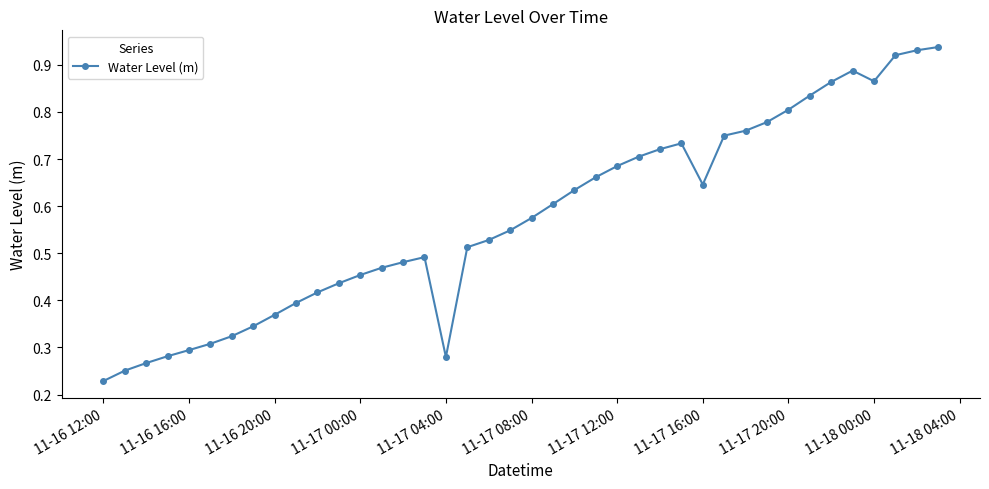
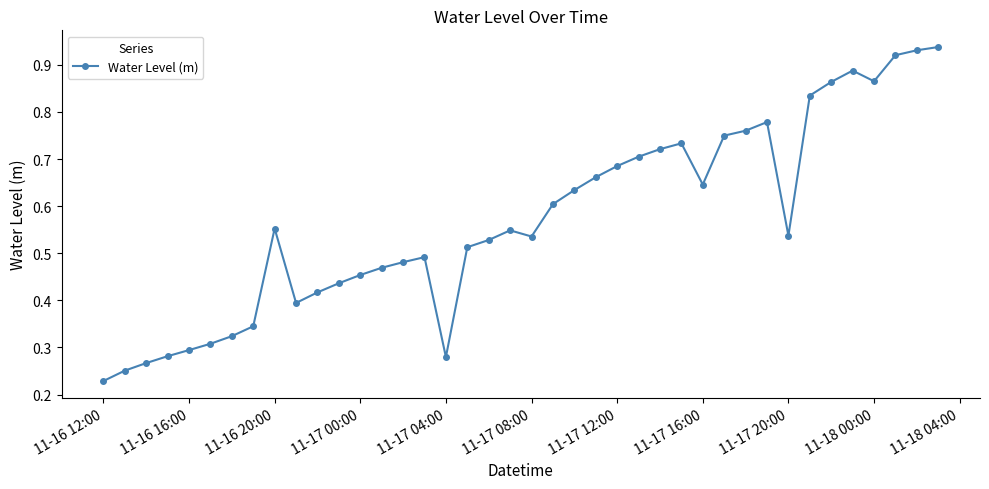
11-16 20:00: 0.37 -> 0.55
11-17 08:00: 0.57 -> 0.54
11-17 20:00: 0.80 -> 0.54
